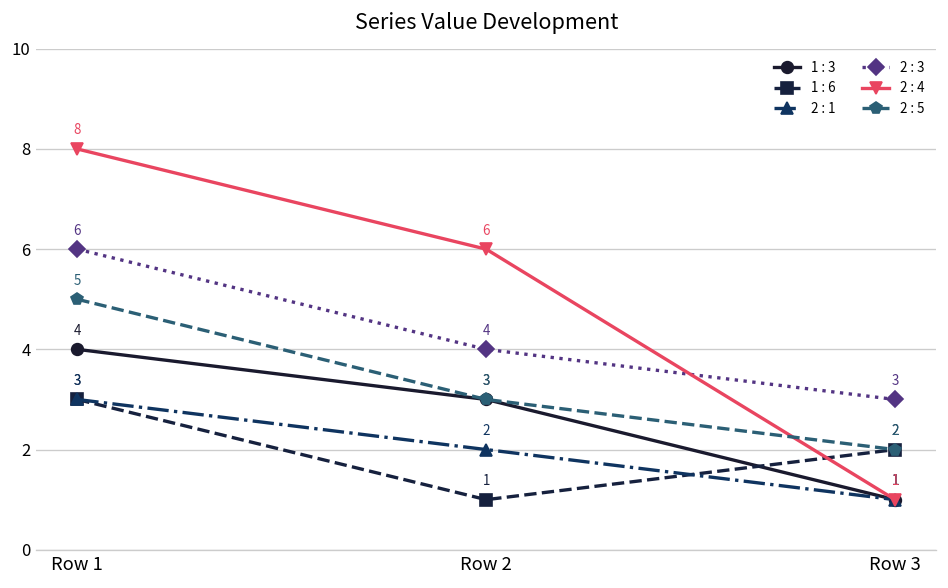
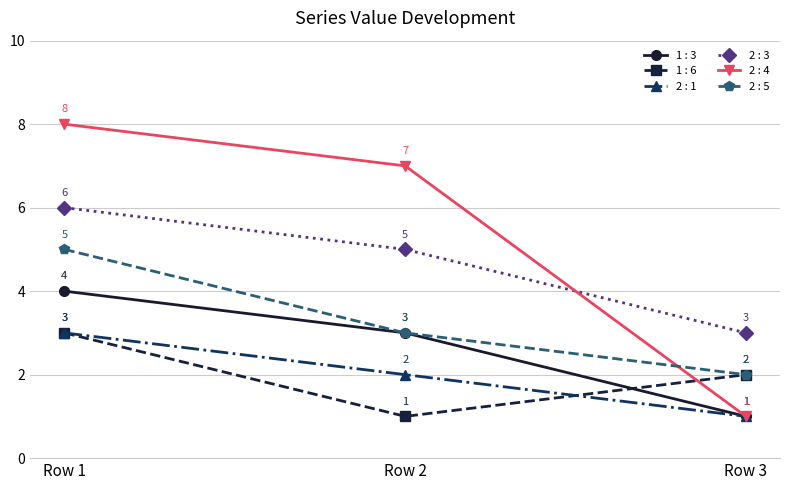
2 : 3, Row 2: 4 -> 5
2 : 4, Row 2: 6 -> 7
